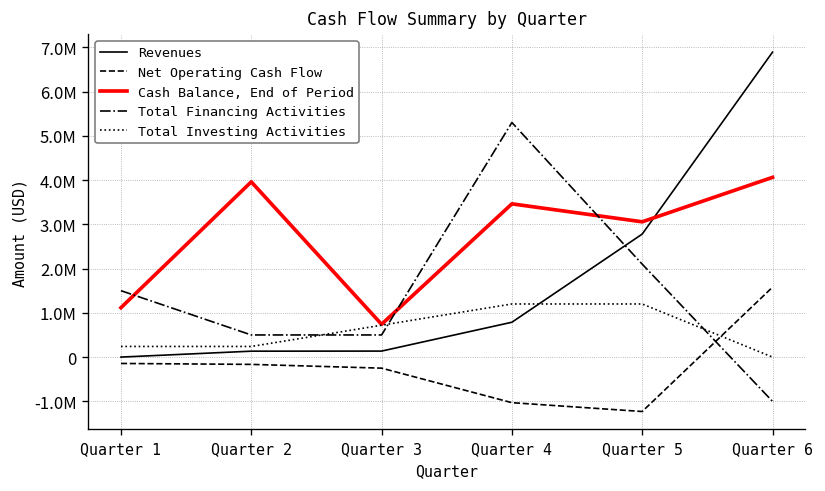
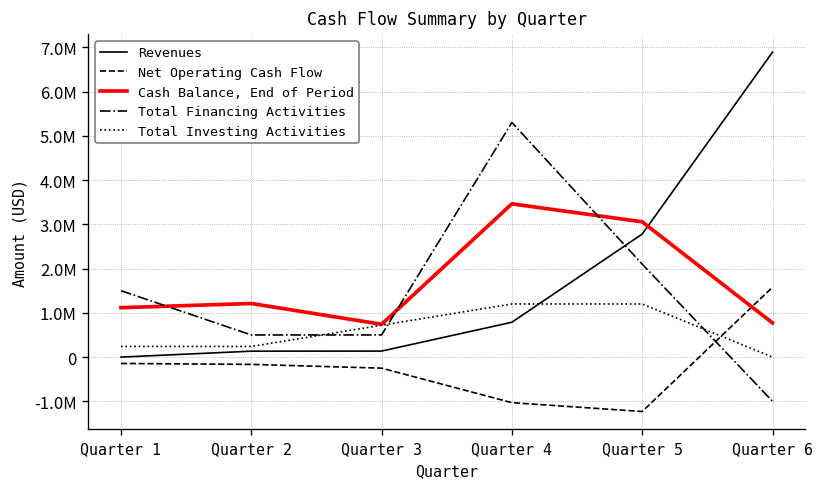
Cash Balance, End of Period, Quarter 2: 4000000 -> 1200000
Cash Balance, End of Period, Quarter 6: 4100000 -> 800000
